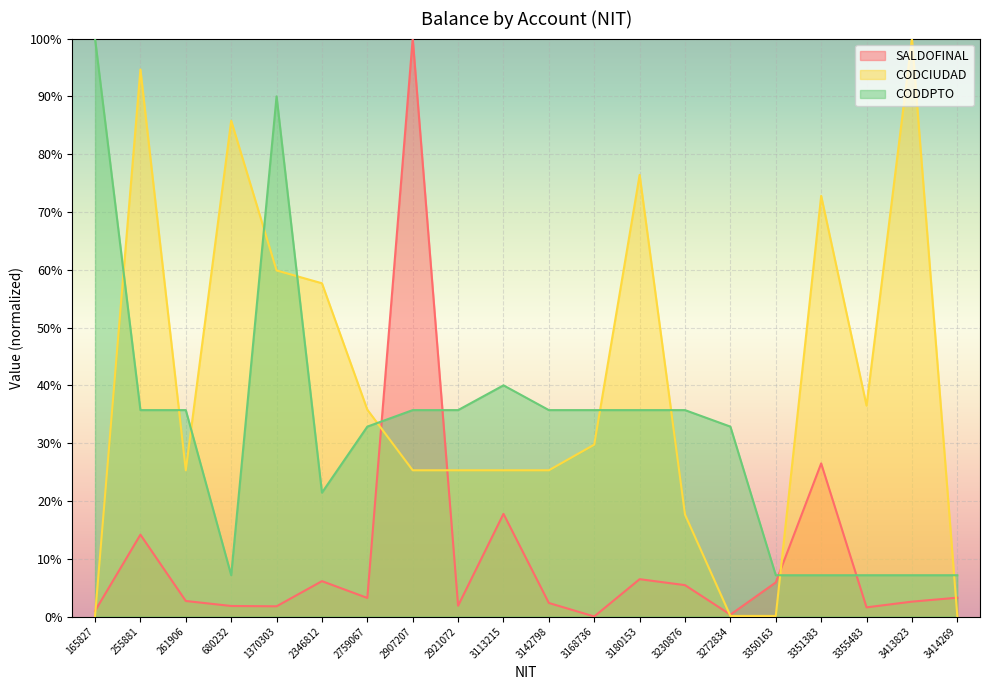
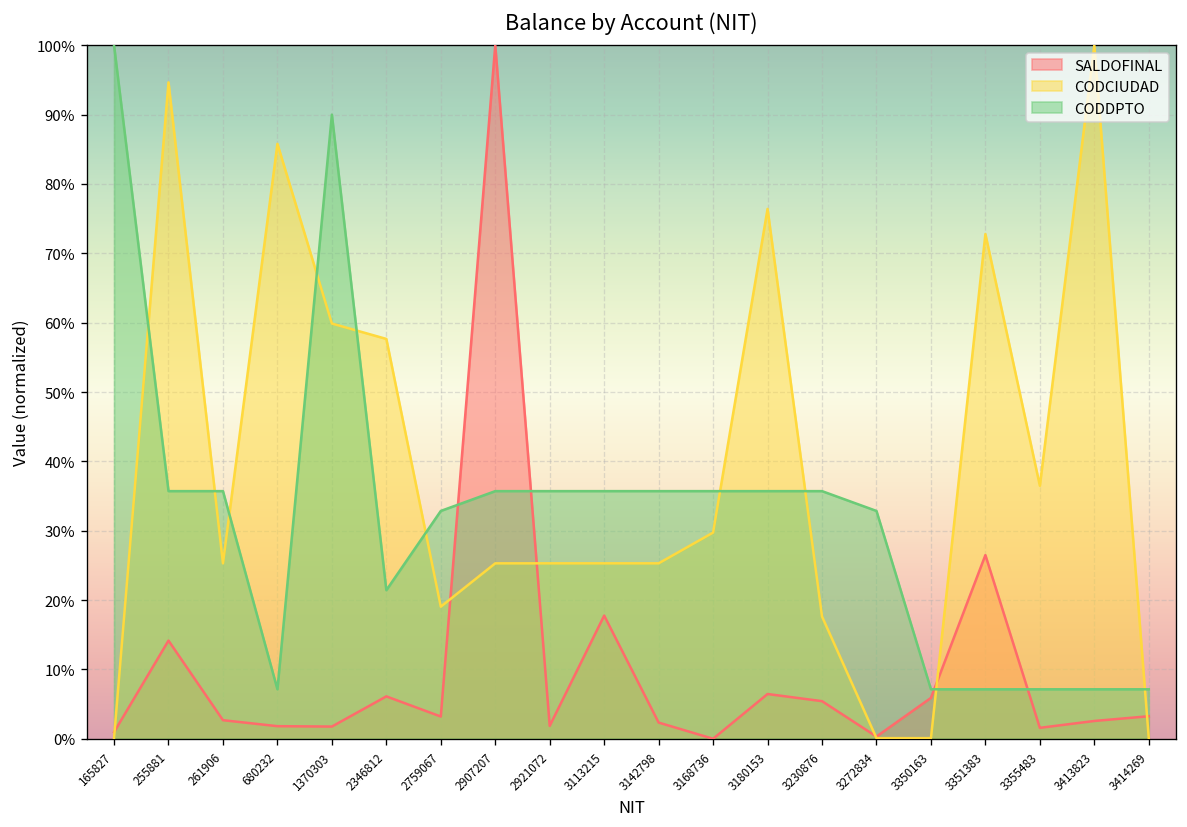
CODCIUDAD, 2759067: 36% -> 19%
CODDPTO, 3113215: 40% -> 36%
